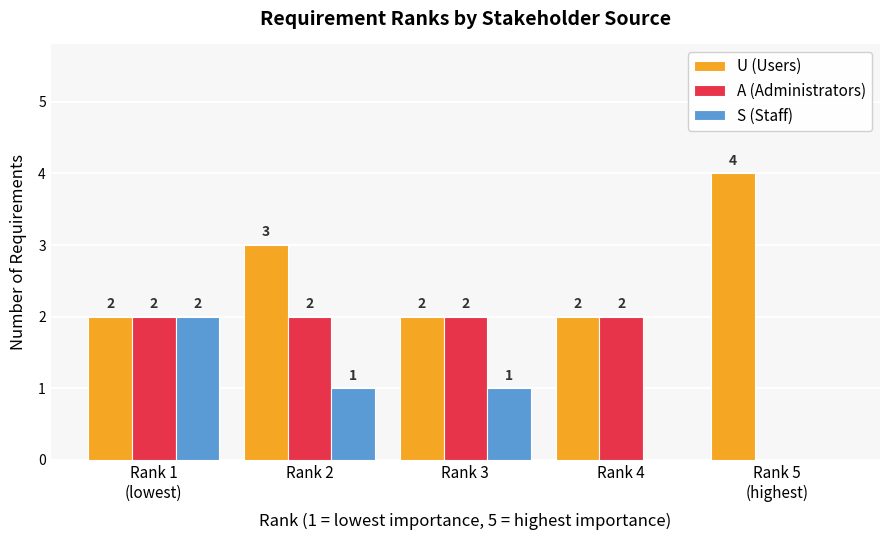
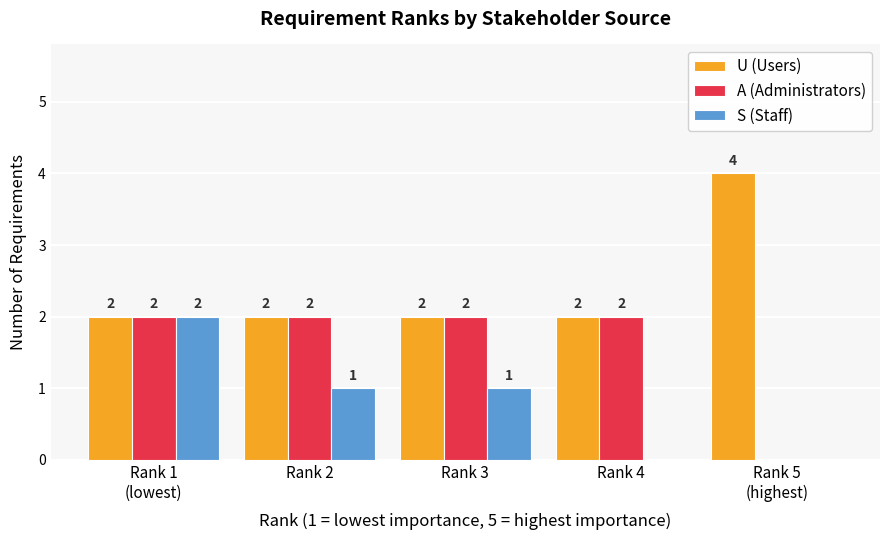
U (Users), Rank 2: 3 -> 2
